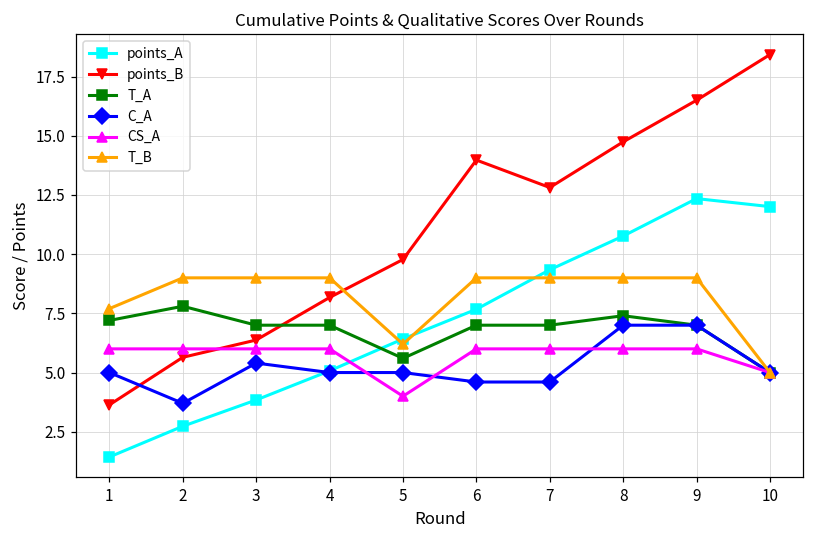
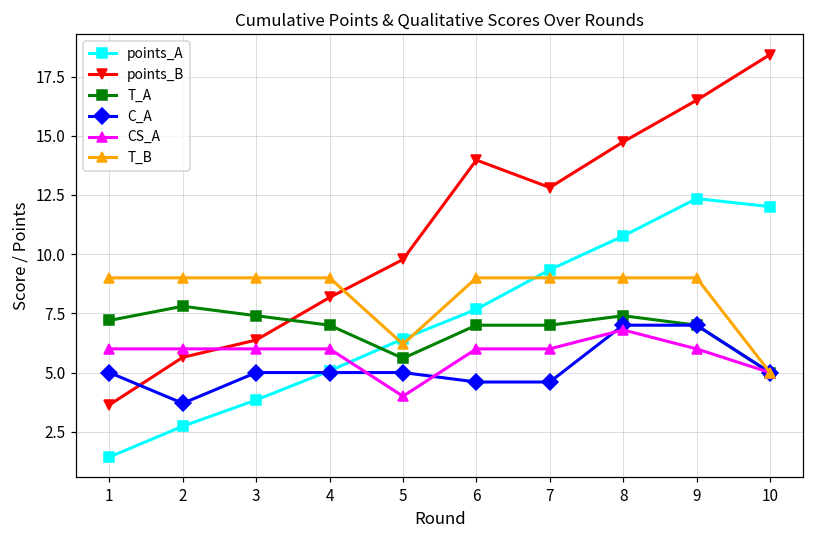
T_B, 1: 7.7 -> 9.0
T_A, 3: 7.0 -> 7.4
C_A, 3: 5.4 -> 5.0
CS_A, 8: 6.0 -> 6.8
